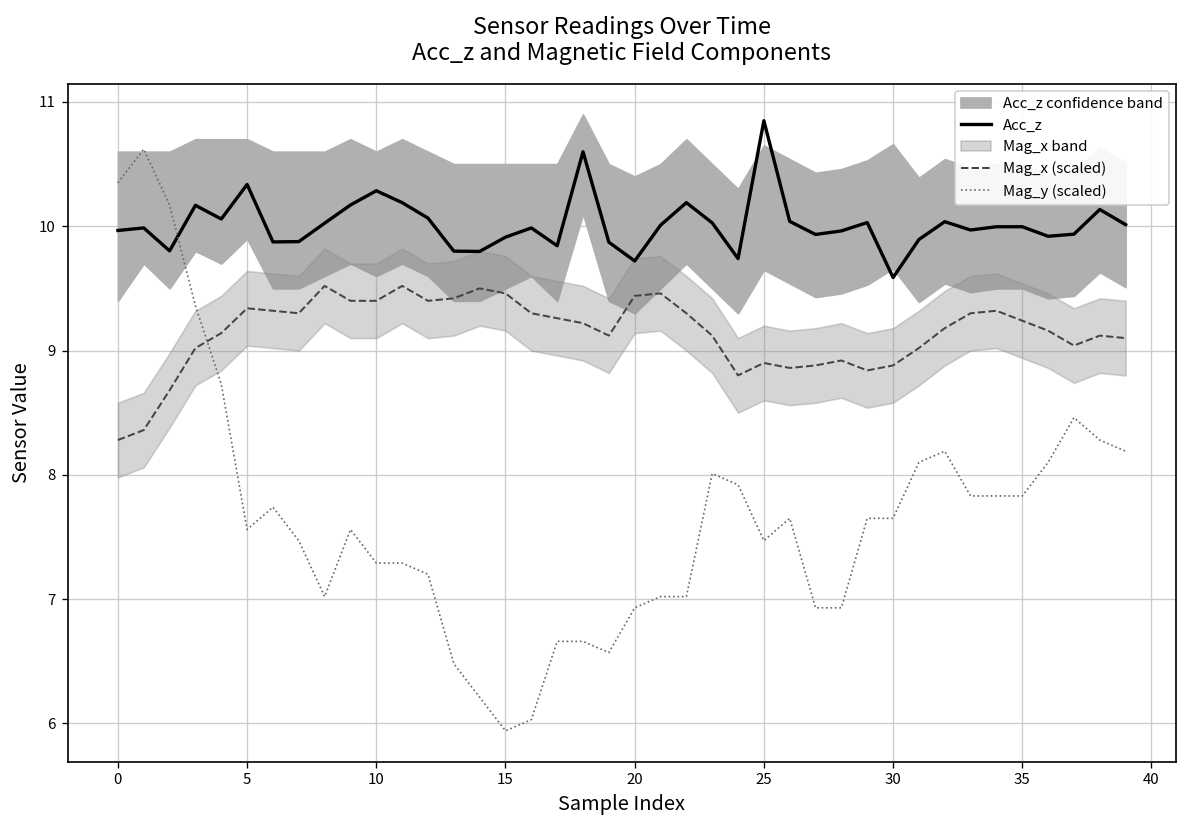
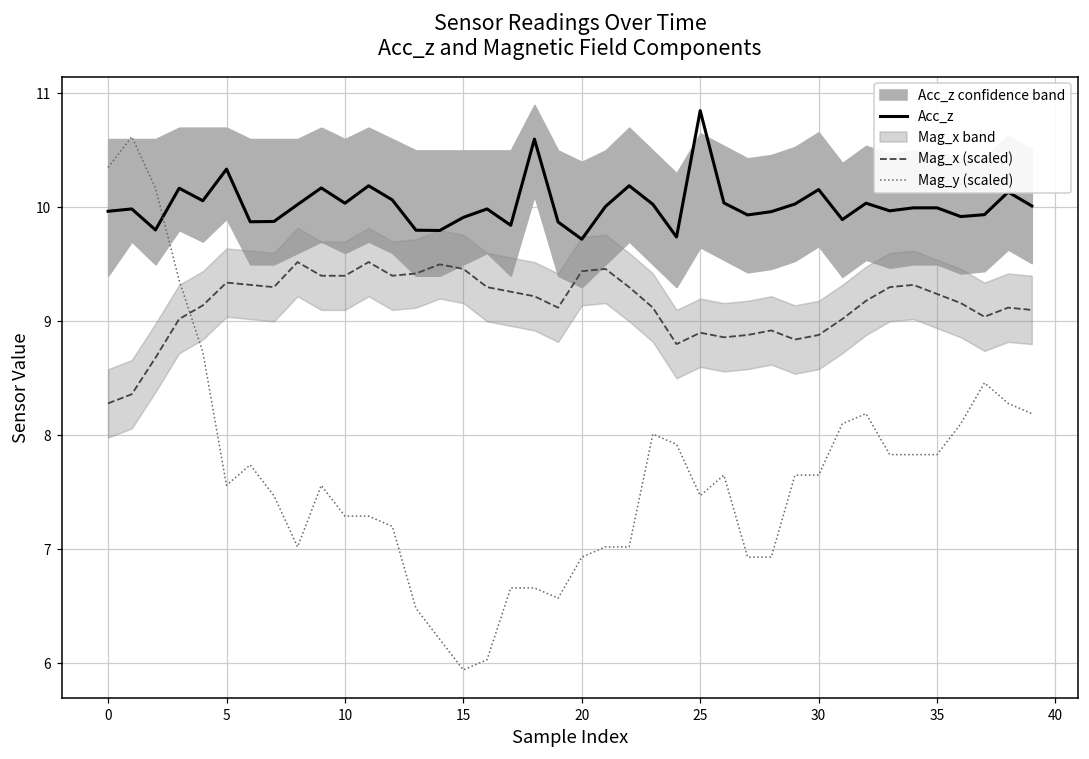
Acc_z, 10: 10.29 -> 10.04
Acc_z, 30: 9.59 -> 10.16
